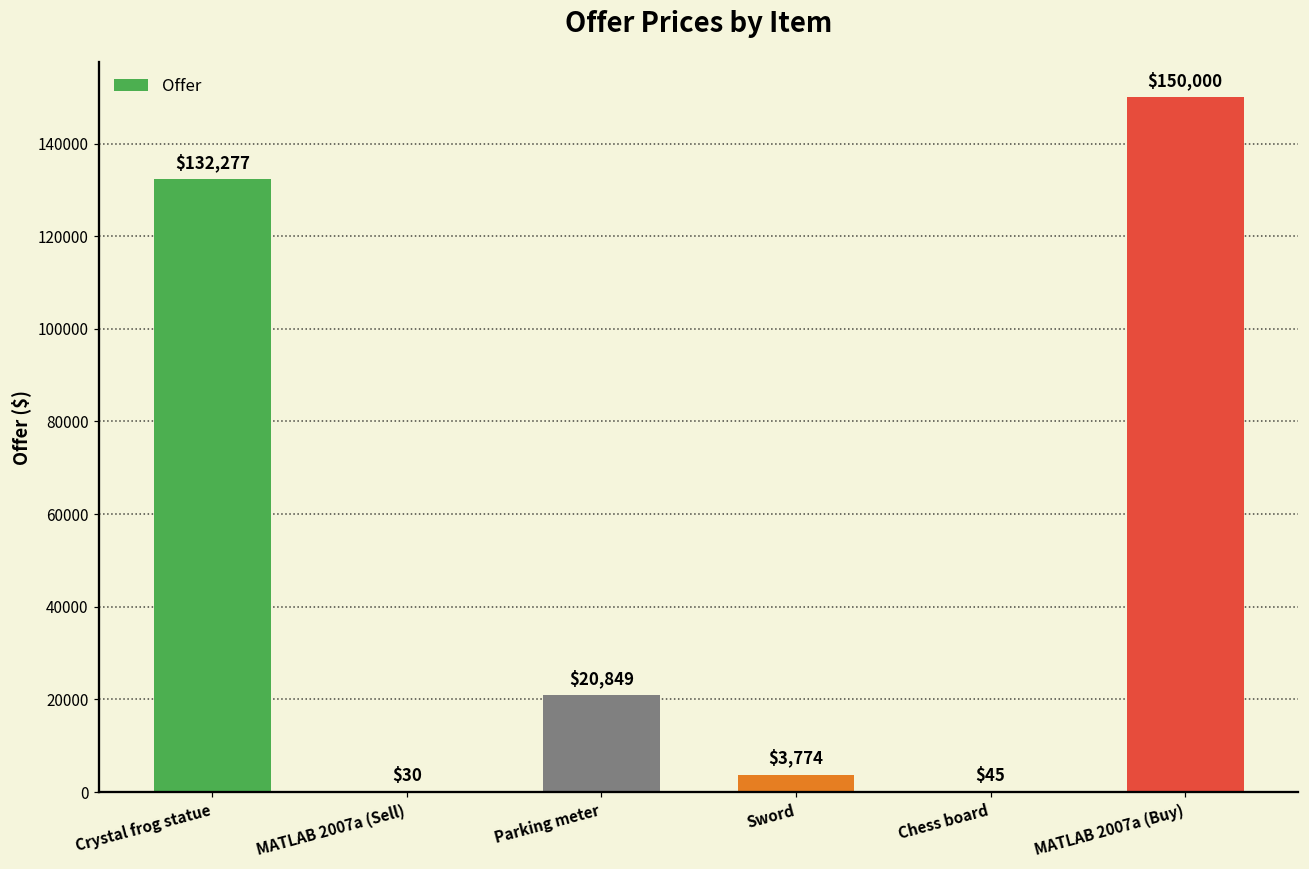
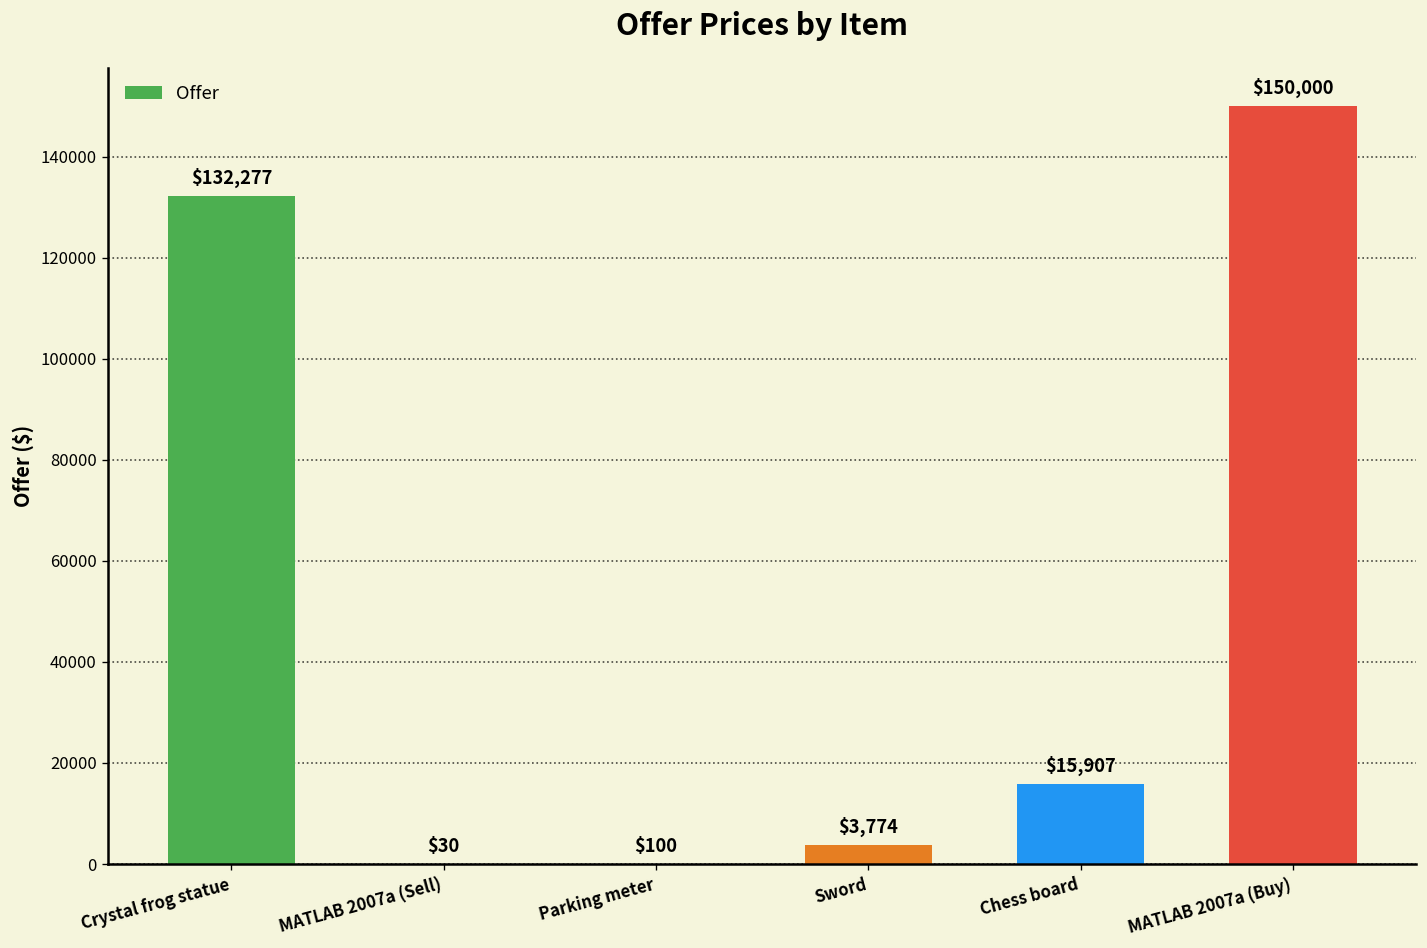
Parking meter: $20,849 -> $100
Chess board: $45 -> $15,907
